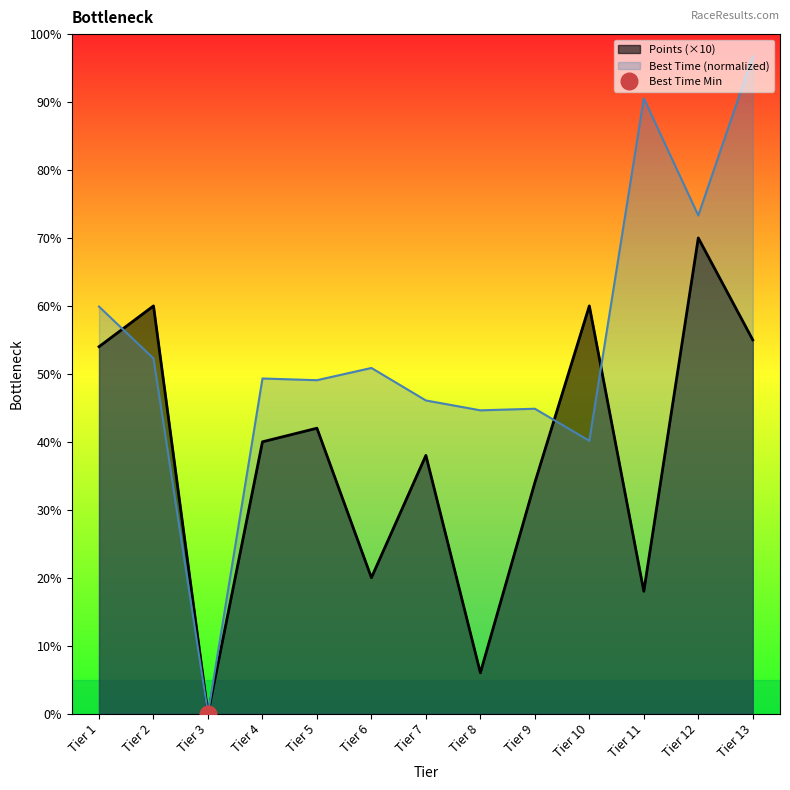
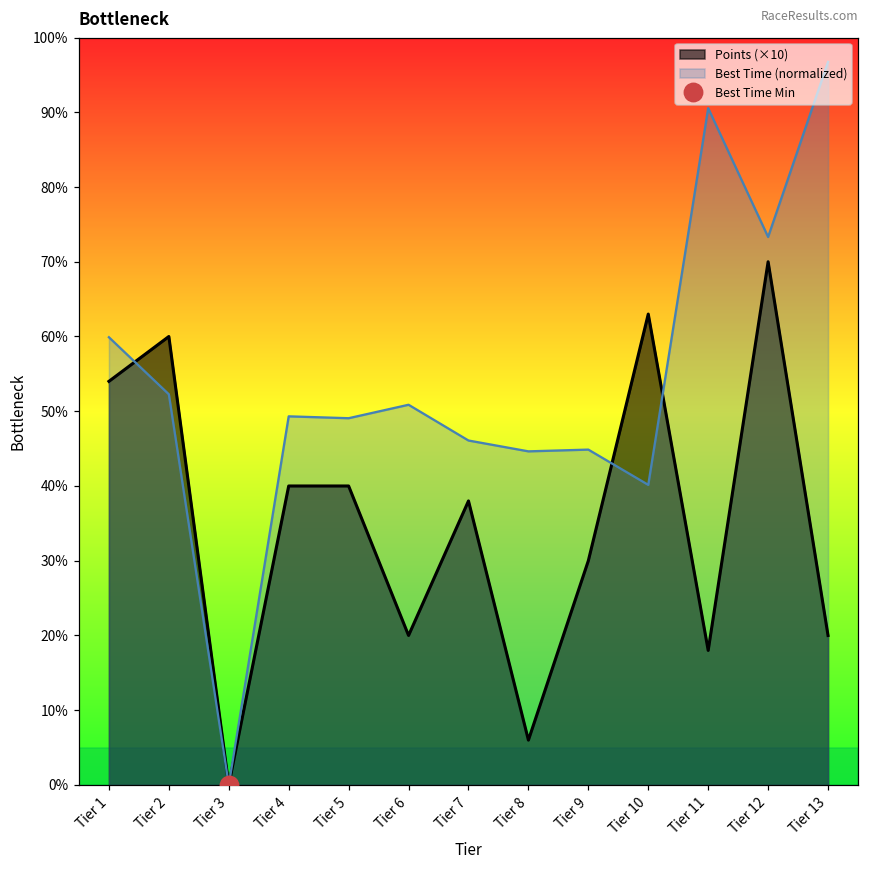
Points (×10), Tier 5: 42% -> 40%
Points (×10), Tier 9: 34% -> 30%
Points (×10), Tier 10: 60% -> 63%
Points (×10), Tier 13: 55% -> 20%
